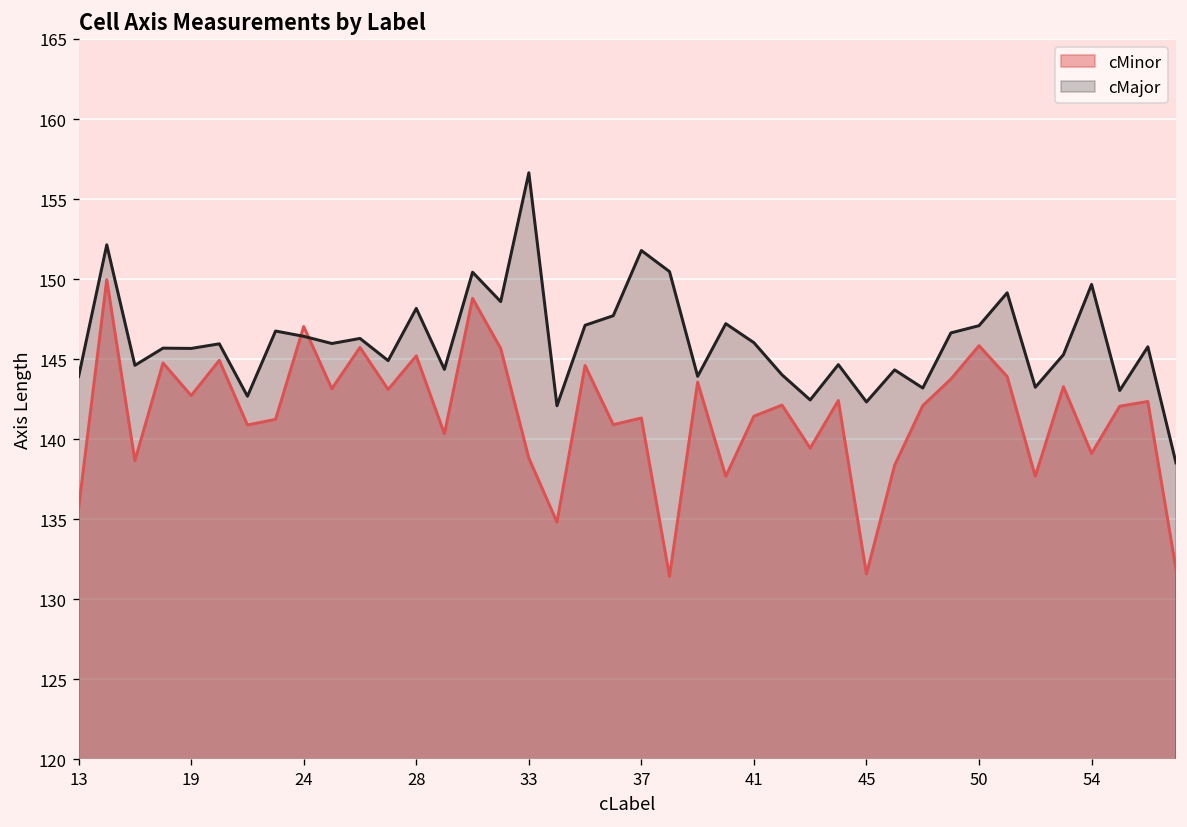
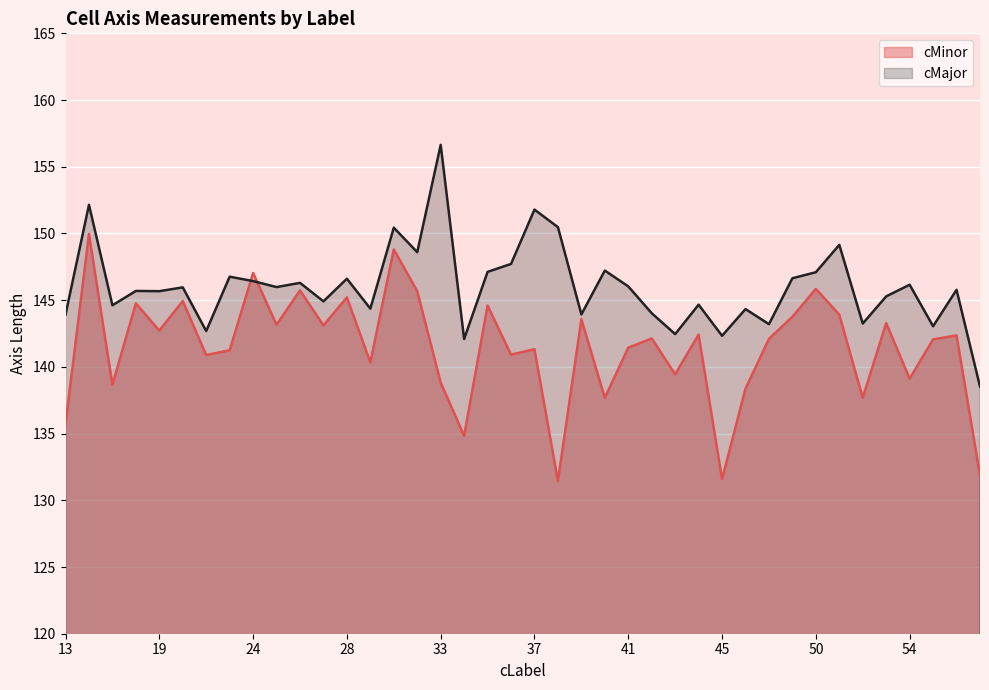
cMajor, 28: 148.2 -> 146.6
cMajor, 54: 149.7 -> 146.2
